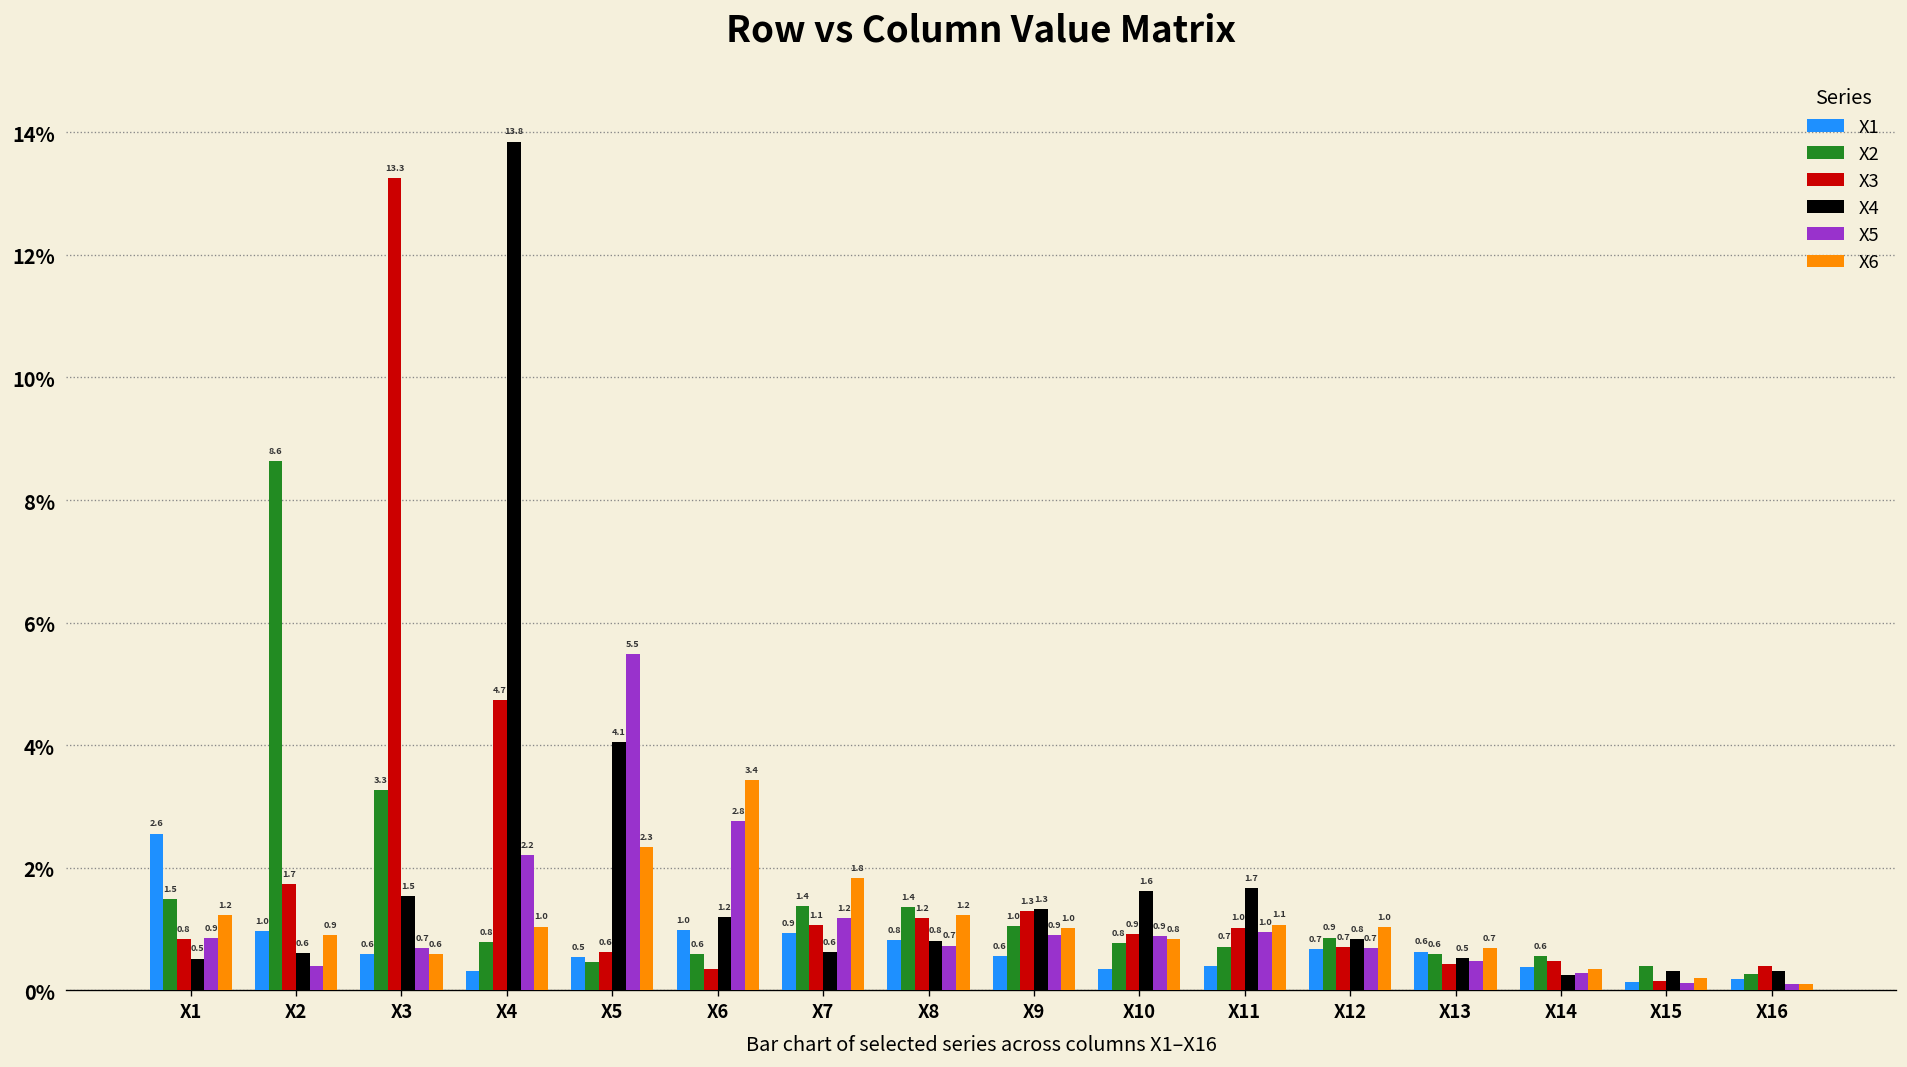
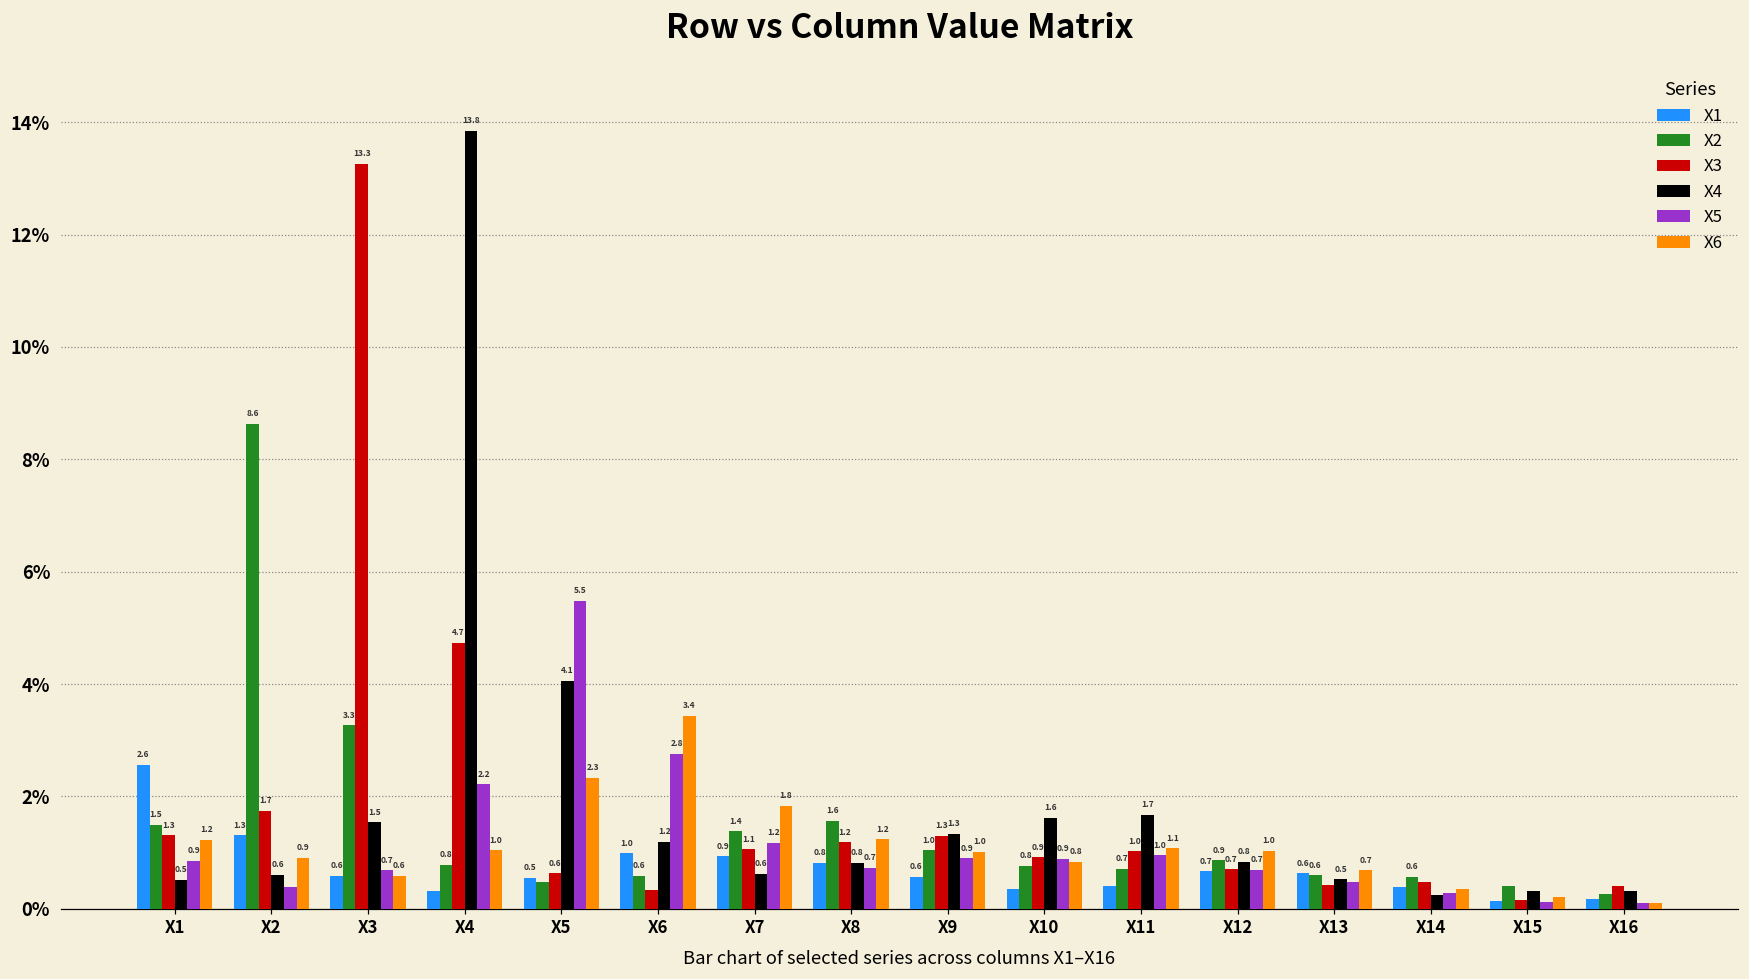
X3, X1: 0.8 -> 1.3
X1, X2: 1.0 -> 1.3
X2, X8: 1.4 -> 1.6
